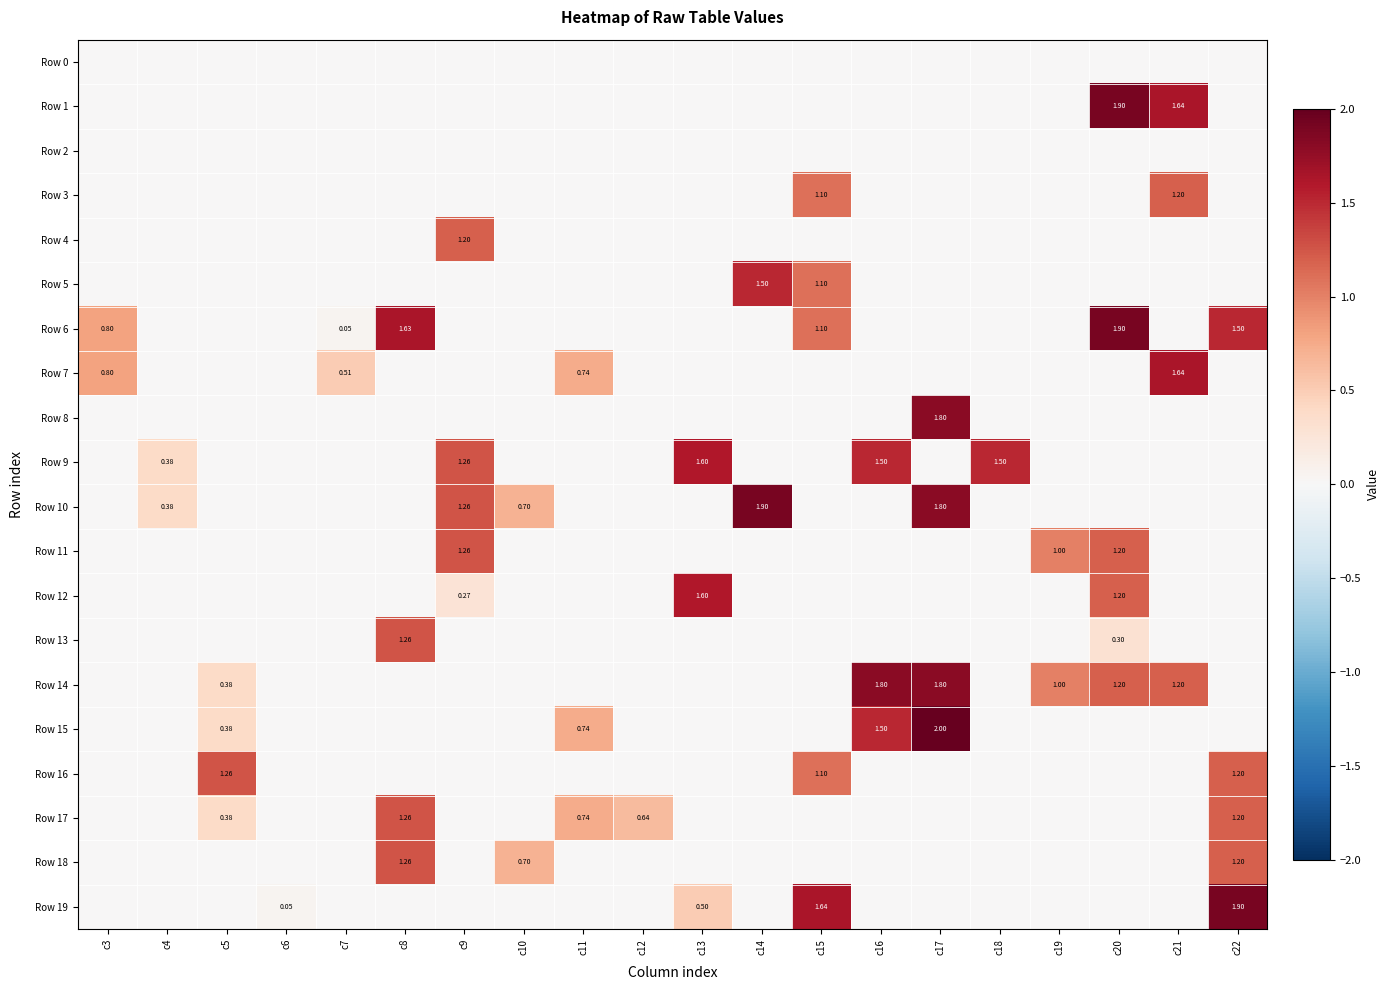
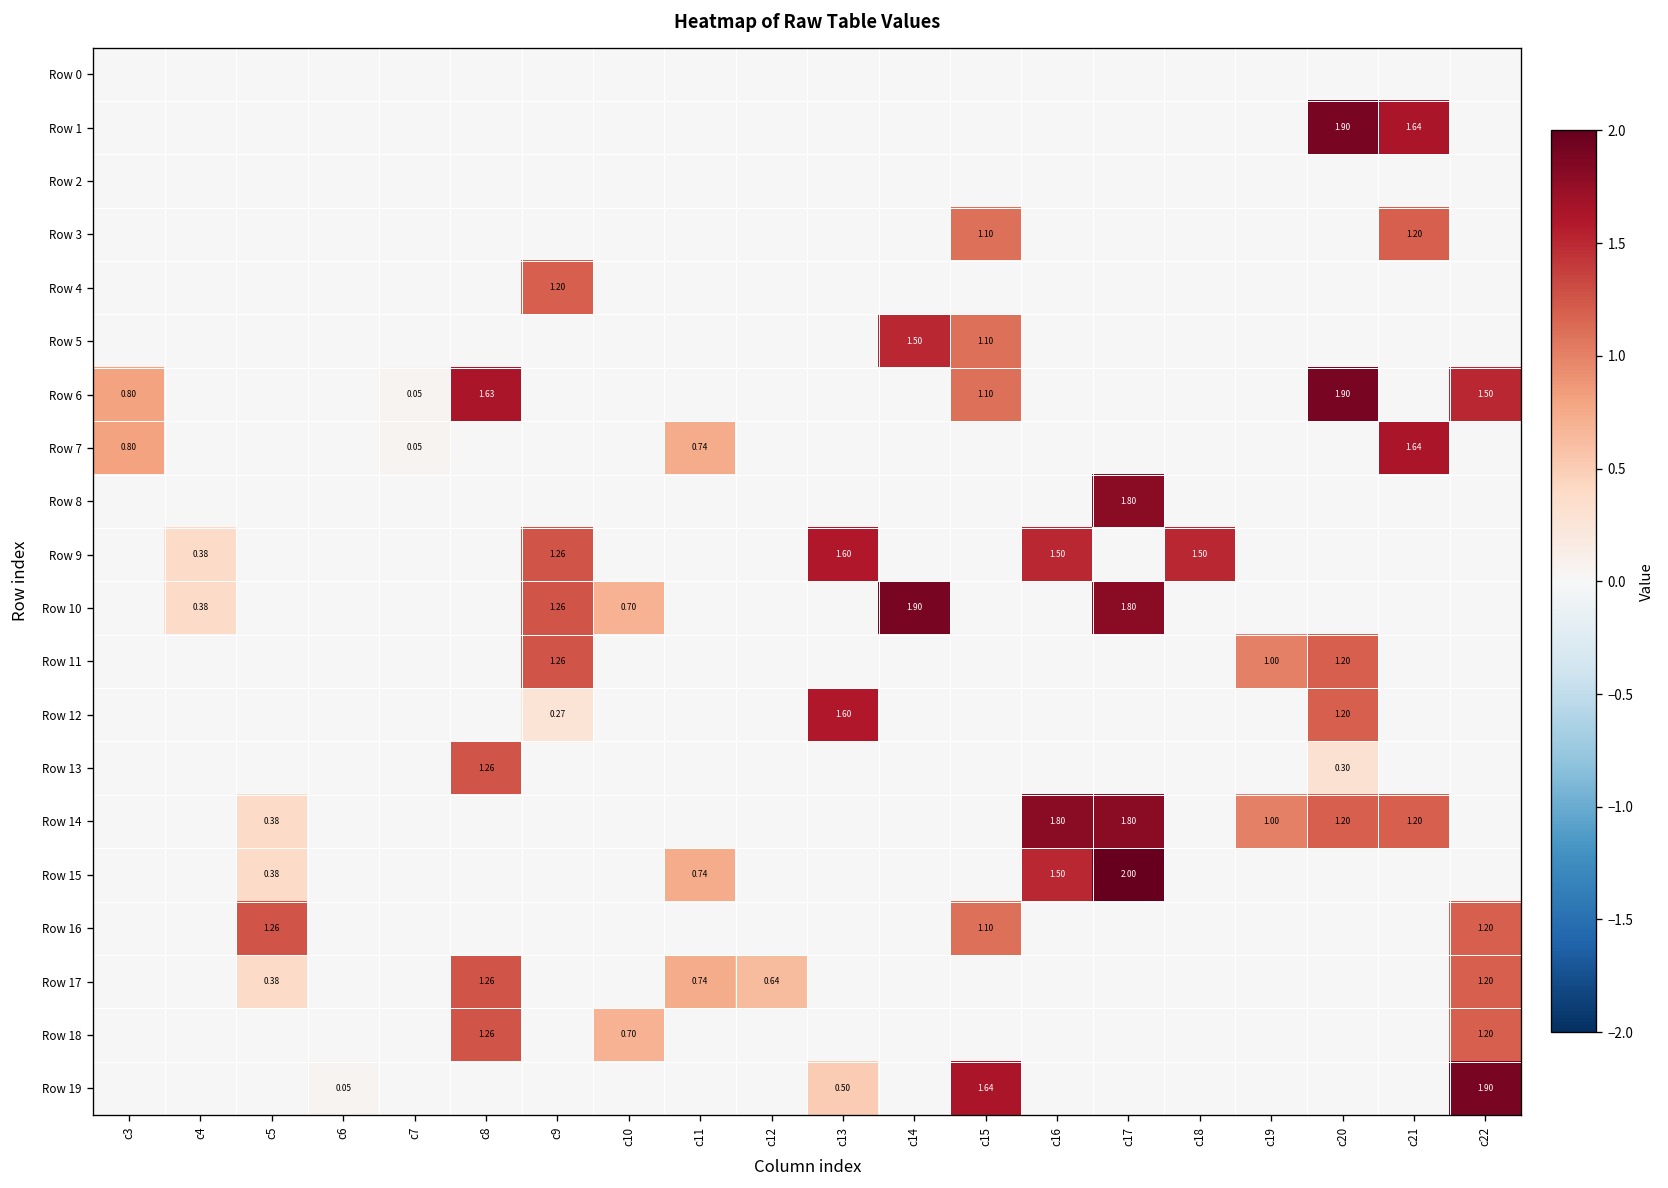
Row 7, c7: 0.51 -> 0.05
